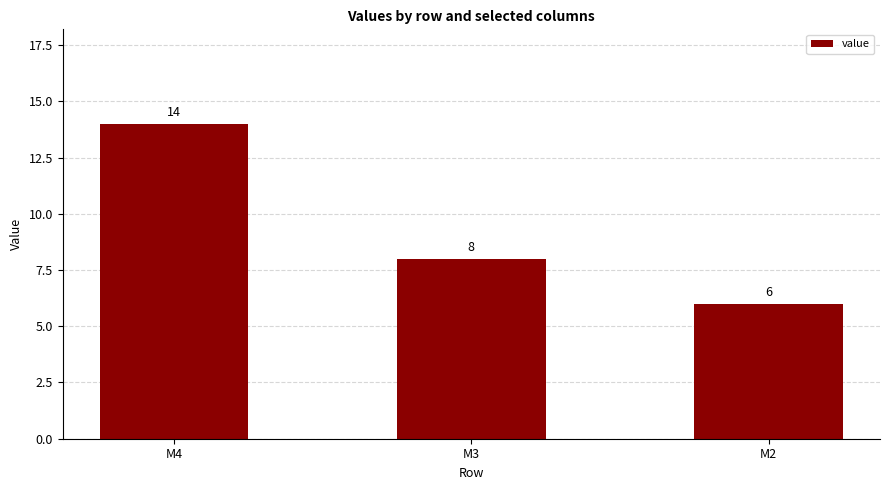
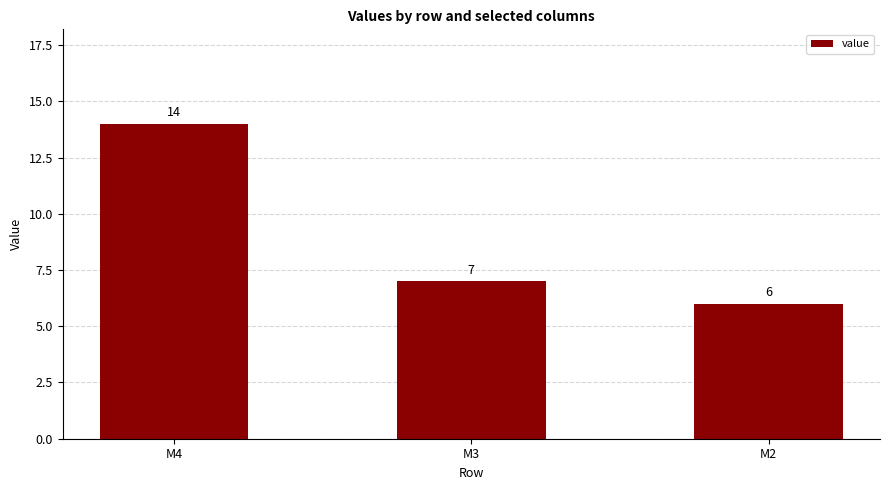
M3: 8 -> 7
